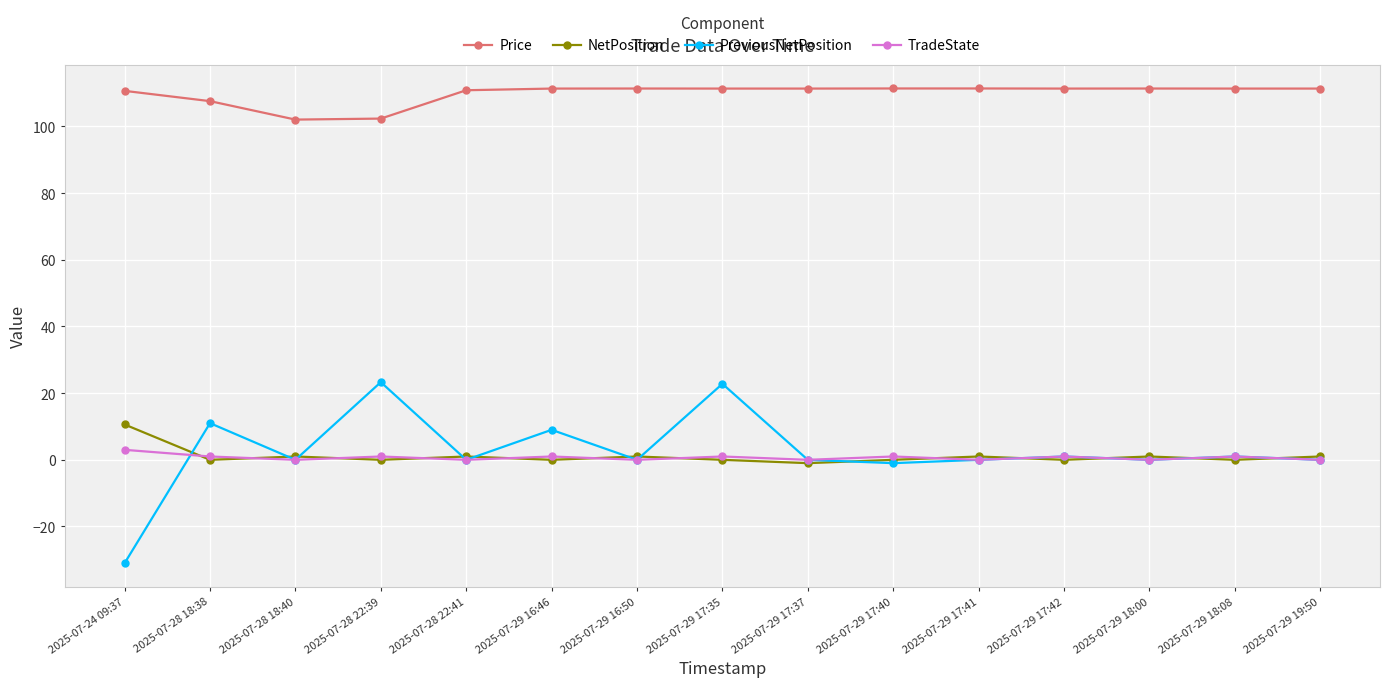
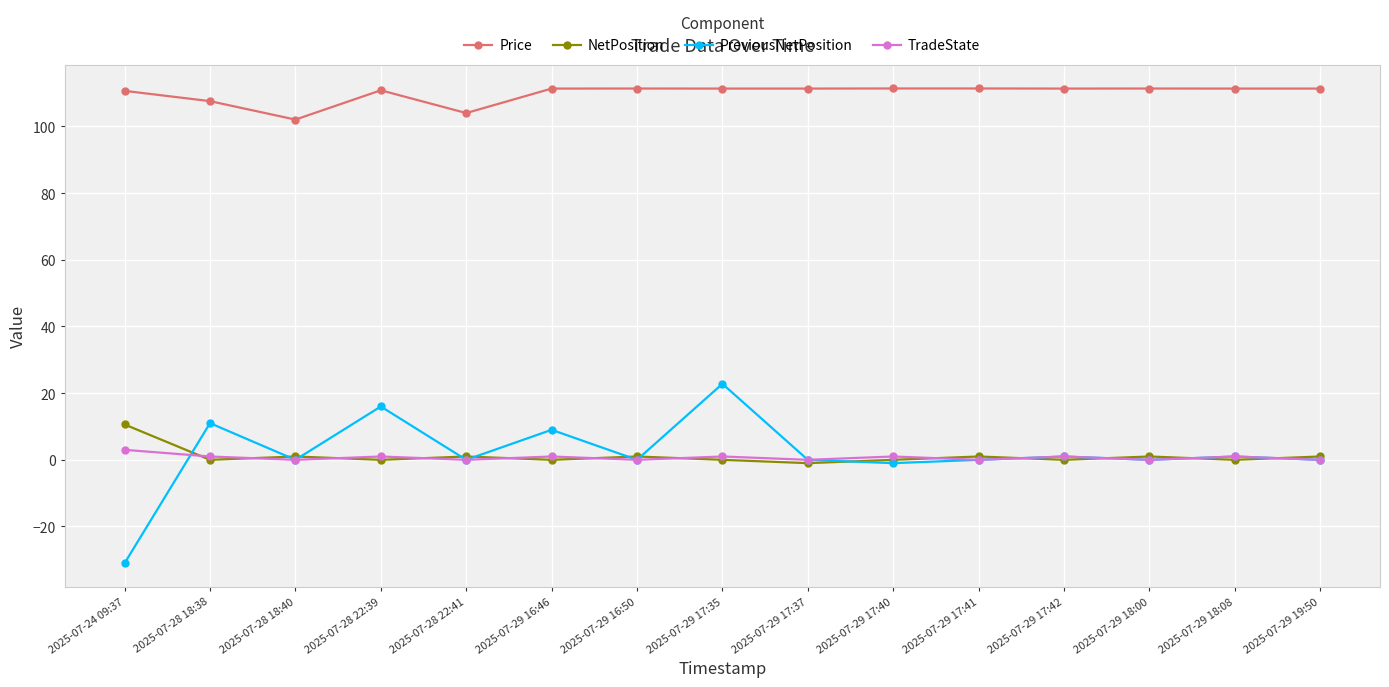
Price, 2025-07-28 22:39: 102 -> 111
PreviousNetPosition, 2025-07-28 22:39: 23 -> 16
Price, 2025-07-28 22:41: 111 -> 104
